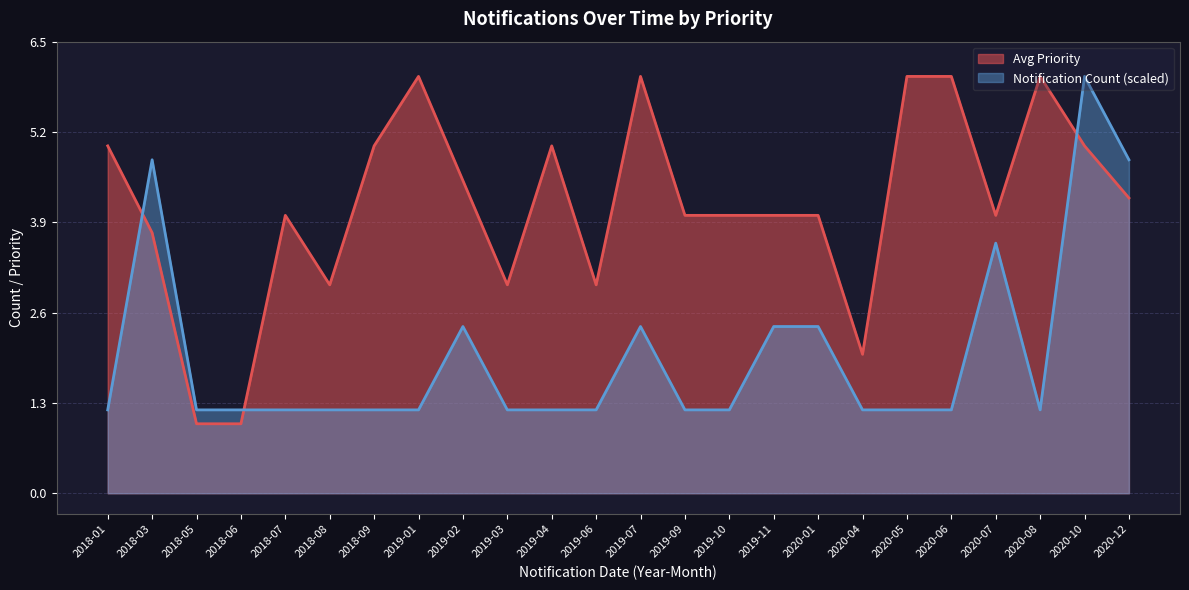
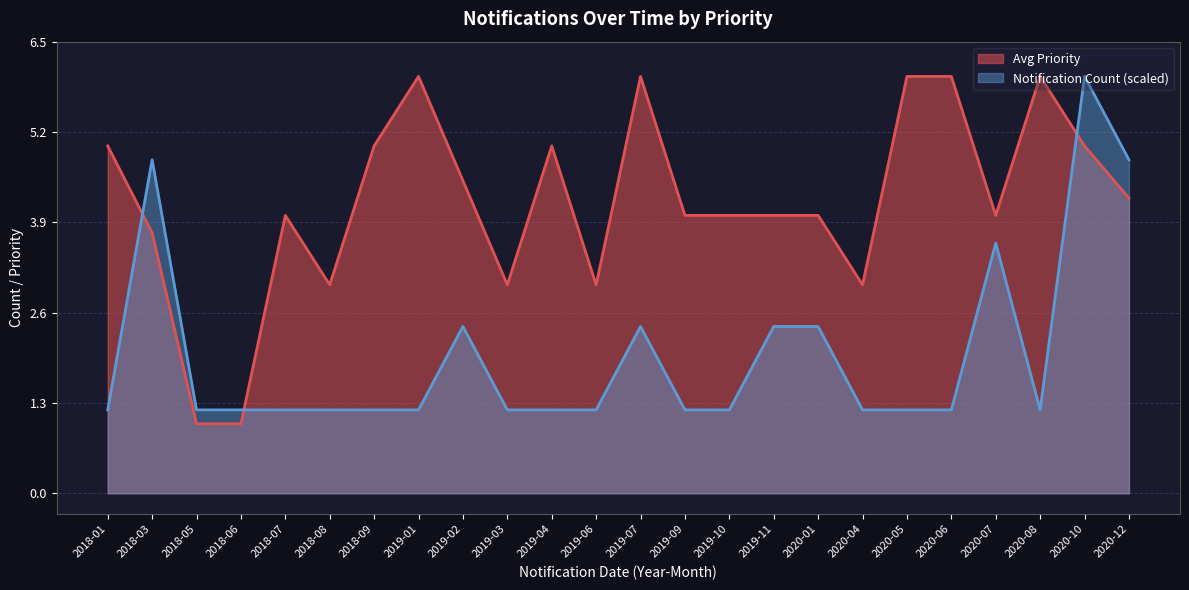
Avg Priority, 2020-04: 2 -> 3
